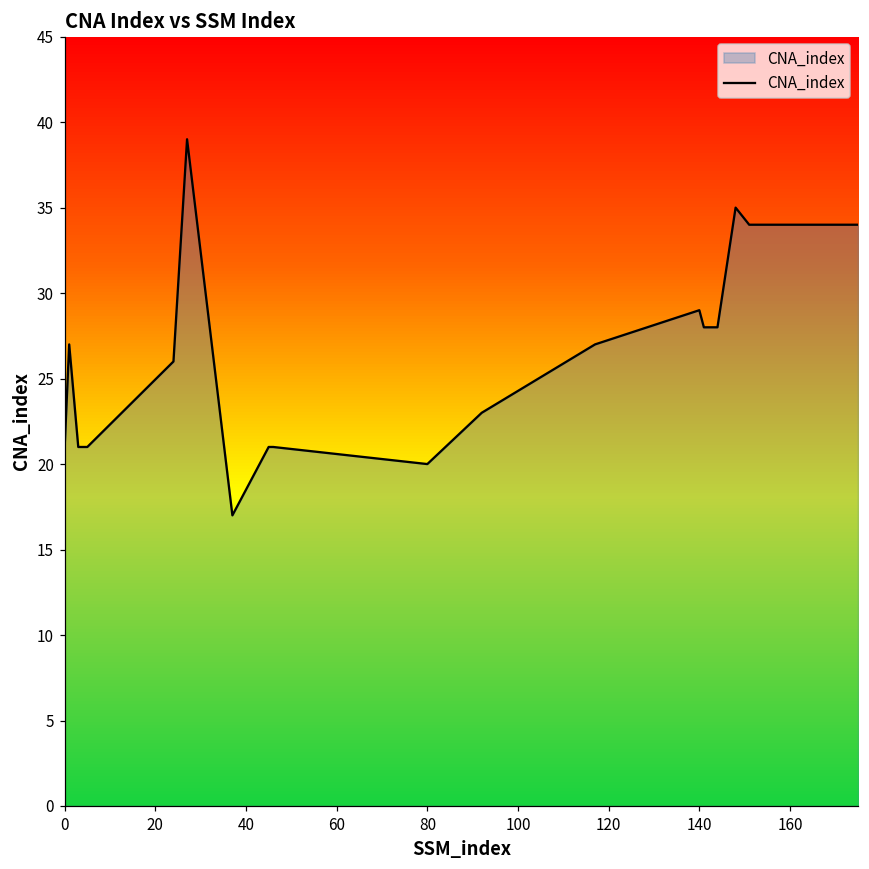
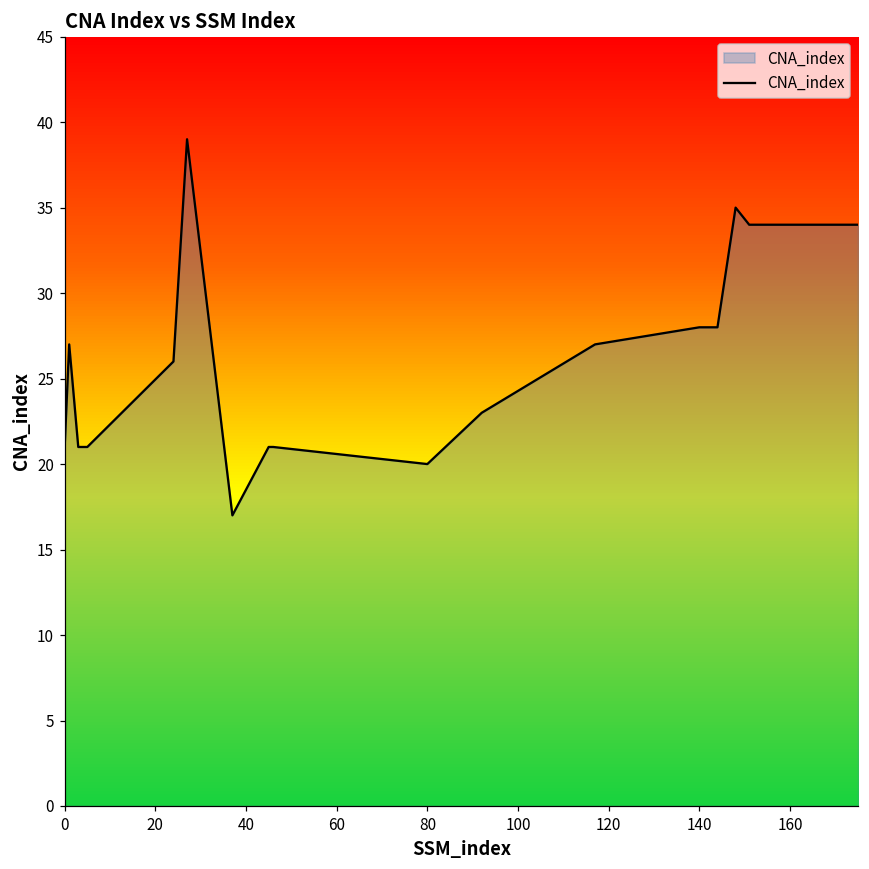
140: 29 -> 28
